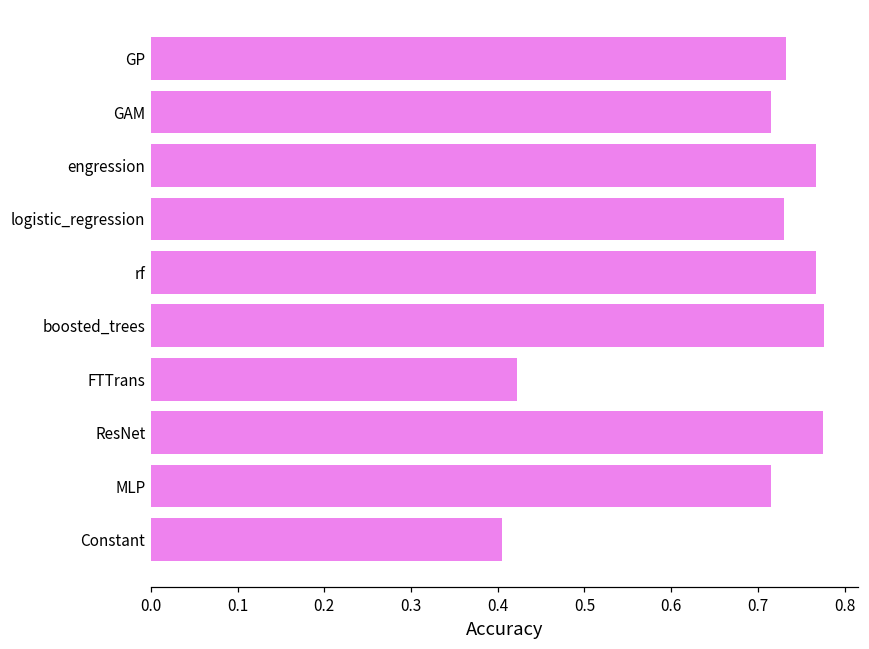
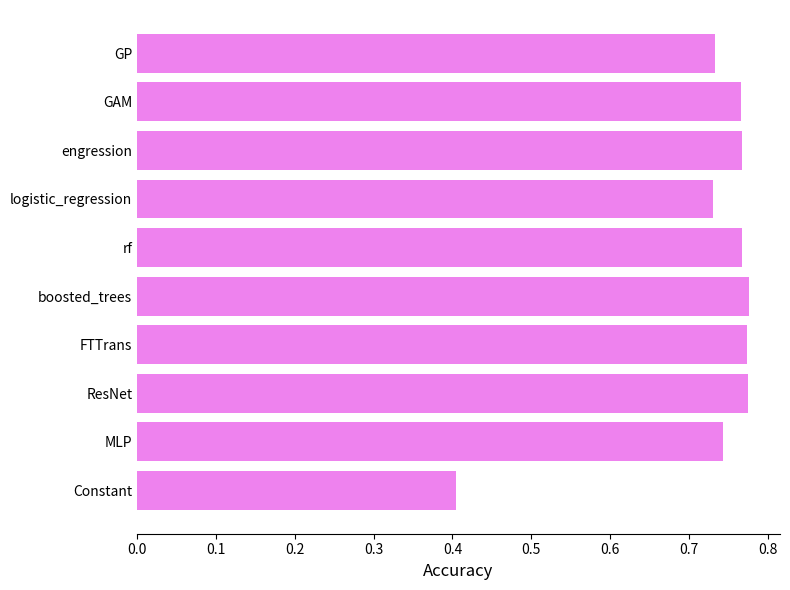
GAM: 0.72 -> 0.77
FTTrans: 0.42 -> 0.77
MLP: 0.72 -> 0.74
